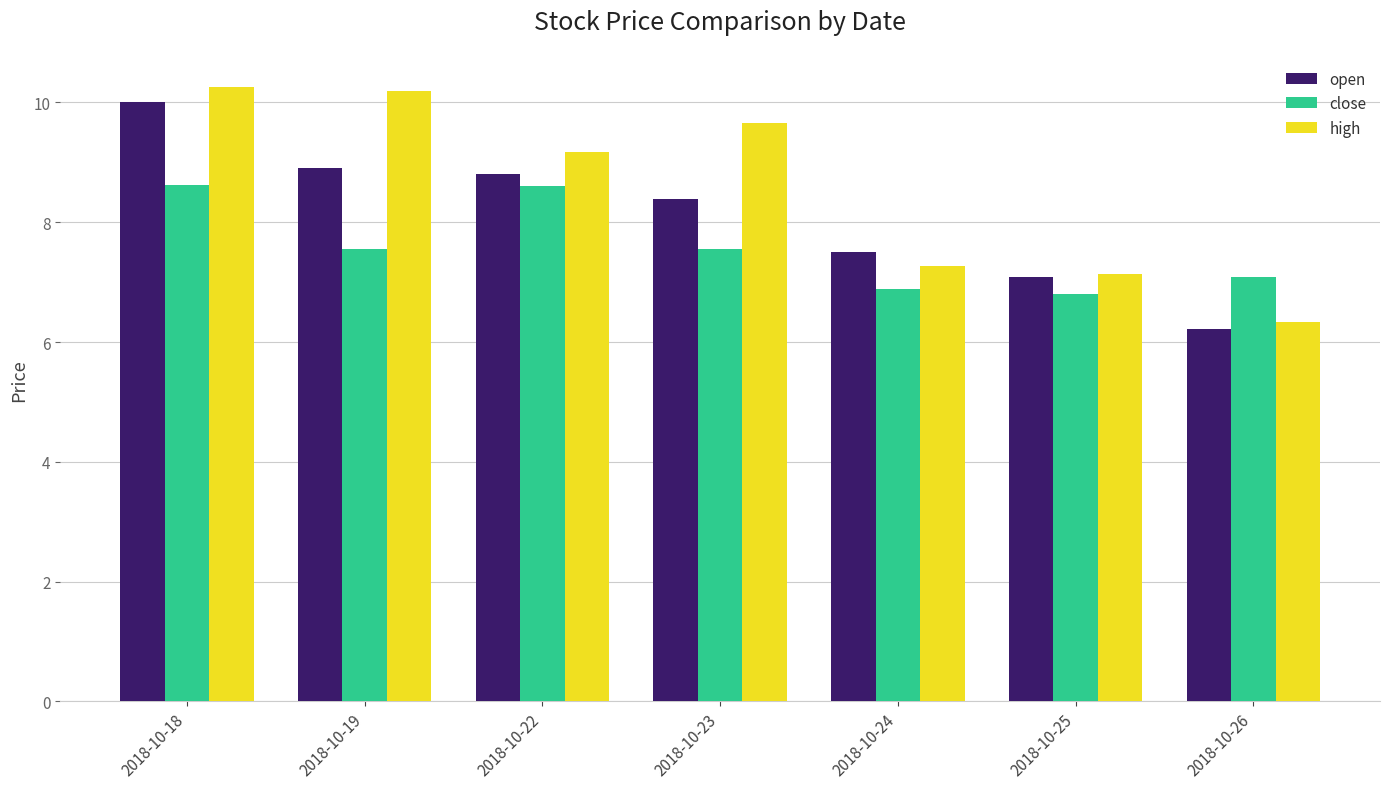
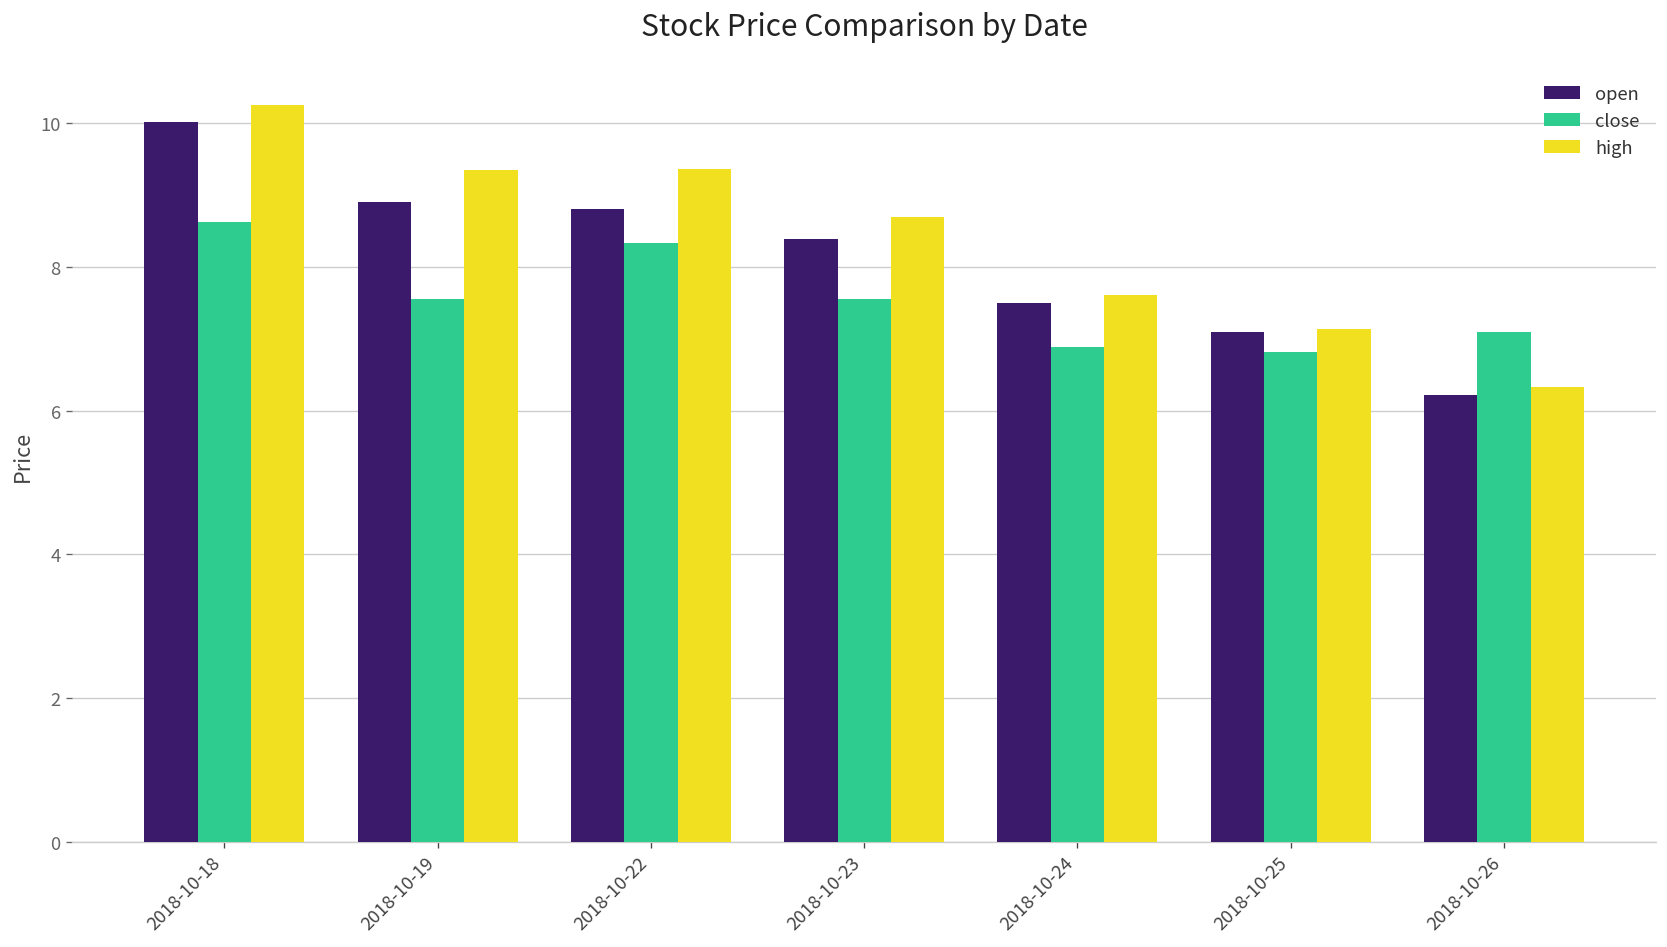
high, 2018-10-19: 10.2 -> 9.4
close, 2018-10-22: 8.6 -> 8.3
high, 2018-10-22: 9.2 -> 9.4
high, 2018-10-23: 9.7 -> 8.7
high, 2018-10-24: 7.3 -> 7.6
